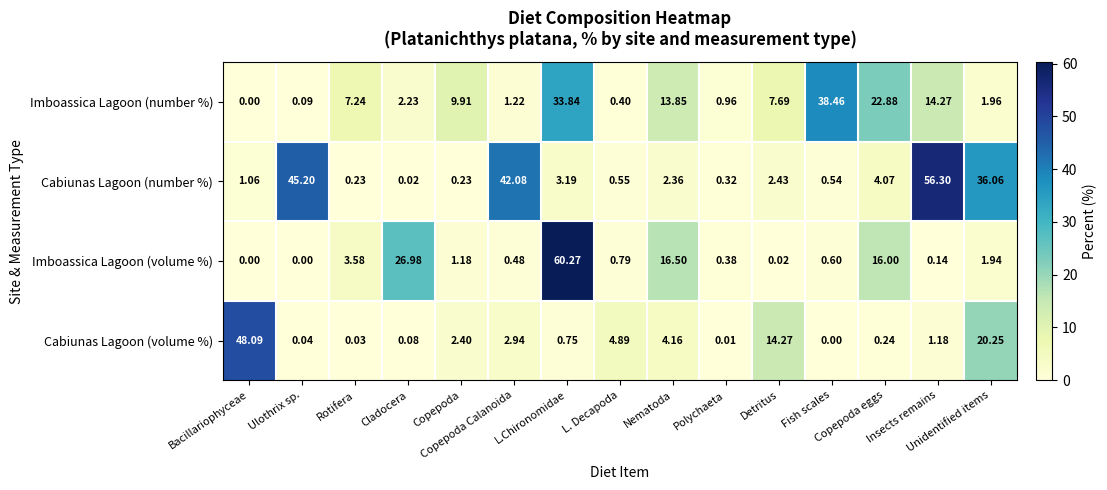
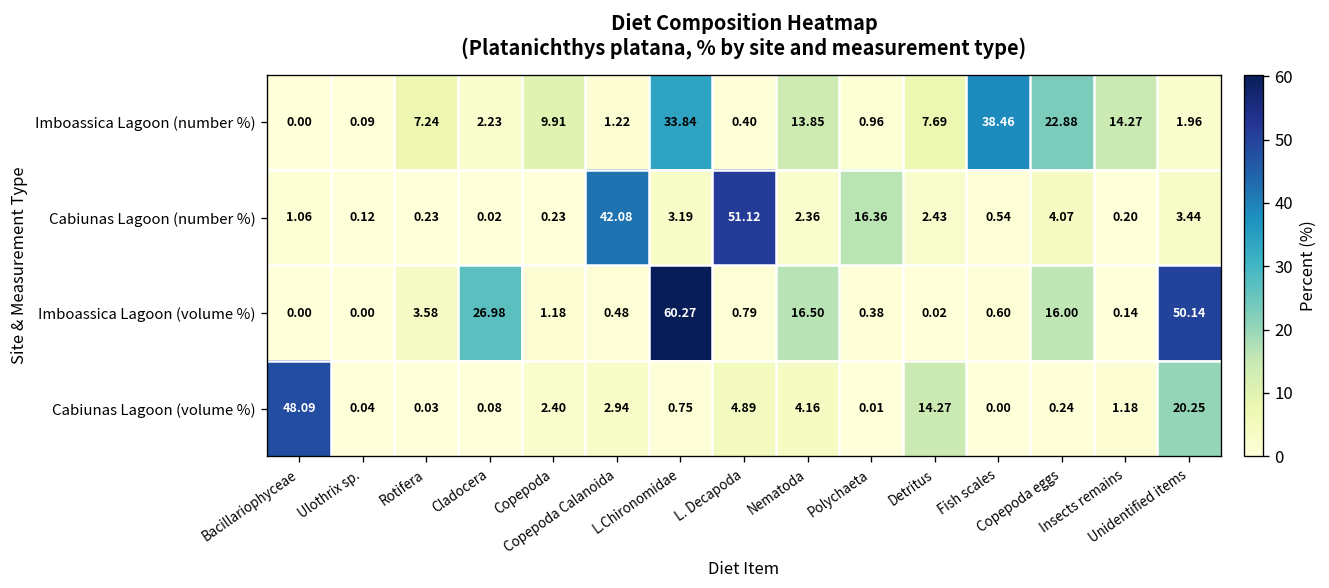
Cabiunas Lagoon (number %), Ulothrix sp.: 45.20 -> 0.12
Cabiunas Lagoon (number %), L. Decapoda: 0.55 -> 51.12
Cabiunas Lagoon (number %), Polychaeta: 0.32 -> 16.36
Cabiunas Lagoon (number %), Insects remains: 56.30 -> 0.20
Cabiunas Lagoon (number %), Unidentified items: 36.06 -> 3.44
Imboassica Lagoon (volume %), Unidentified items: 1.94 -> 50.14
